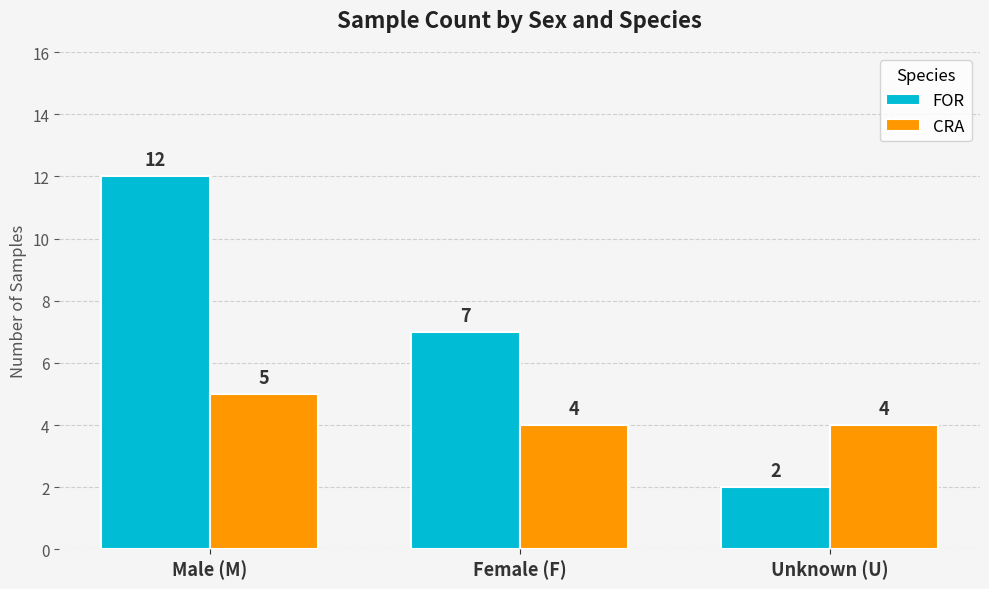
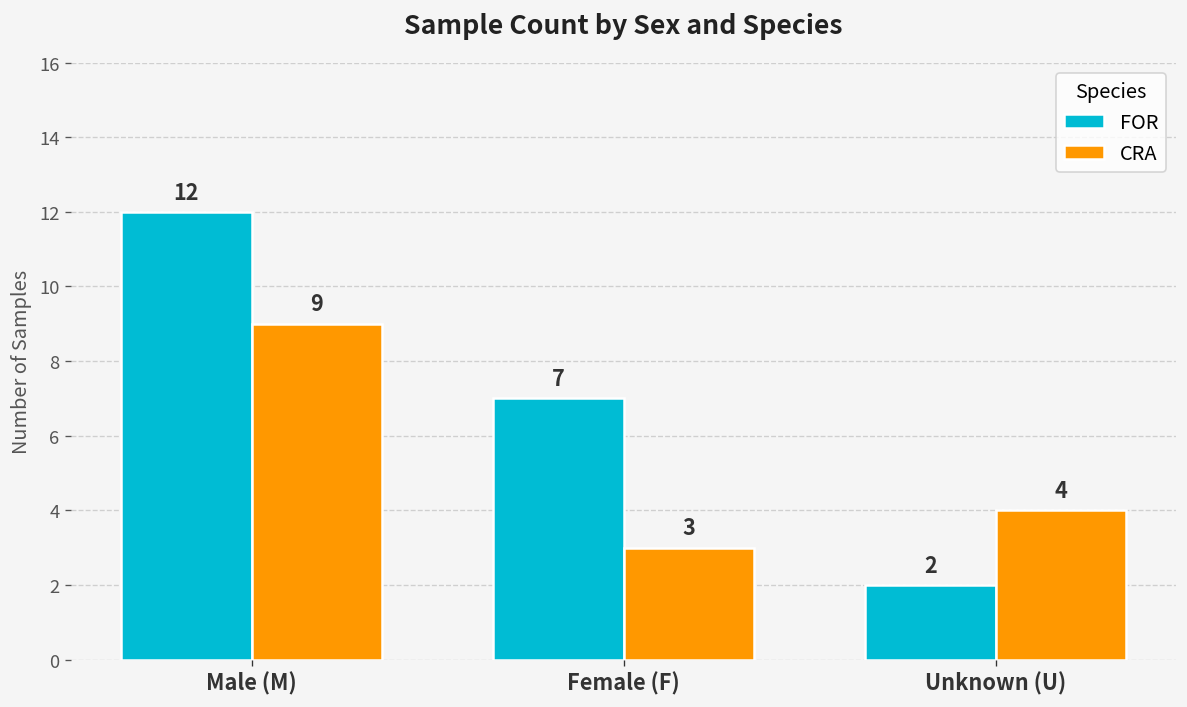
CRA, Male (M): 5 -> 9
CRA, Female (F): 4 -> 3
